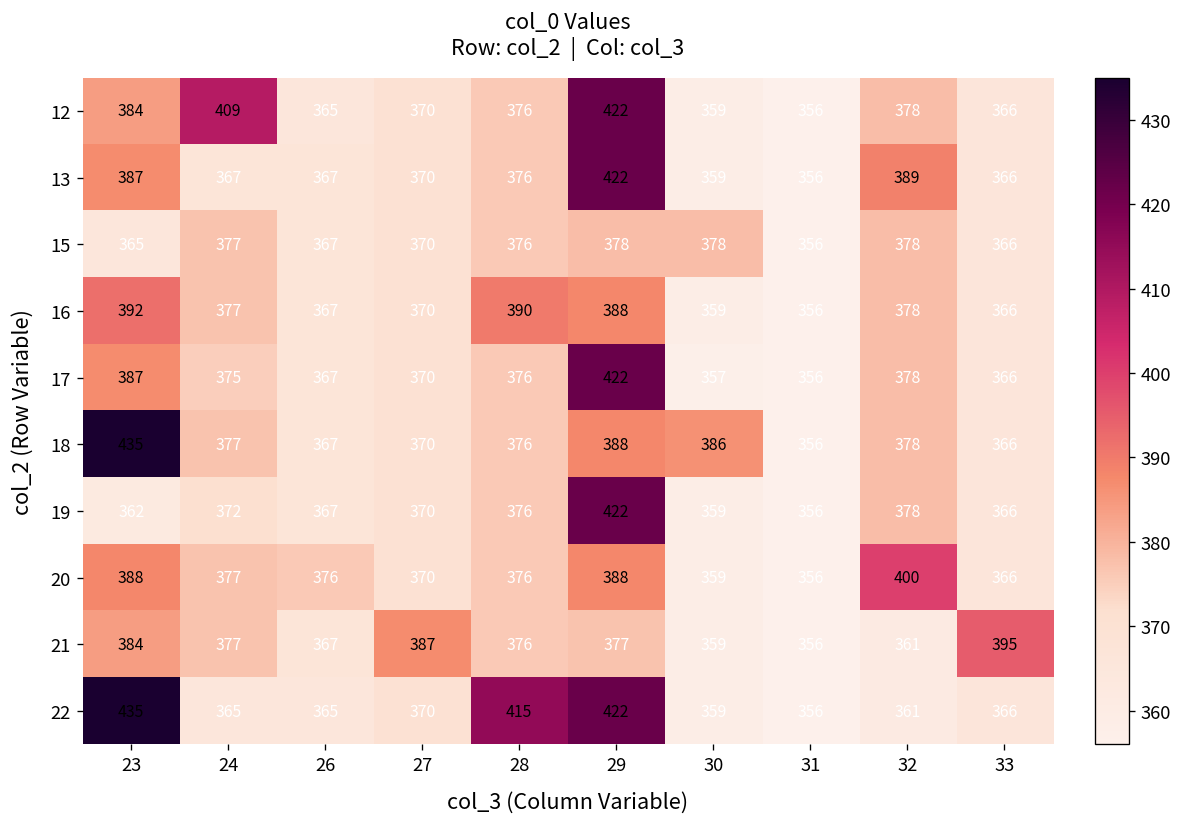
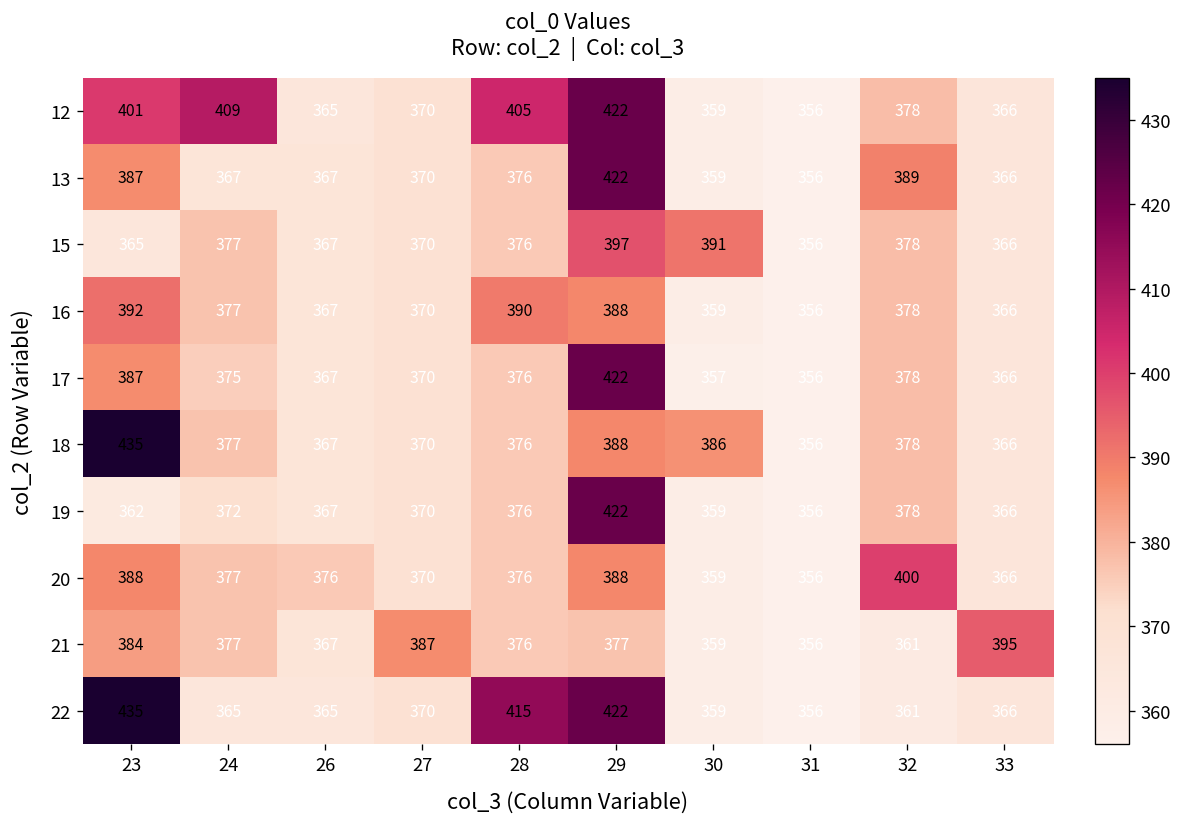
12, 23: 384 -> 401
12, 28: 376 -> 405
15, 29: 378 -> 397
15, 30: 378 -> 391
